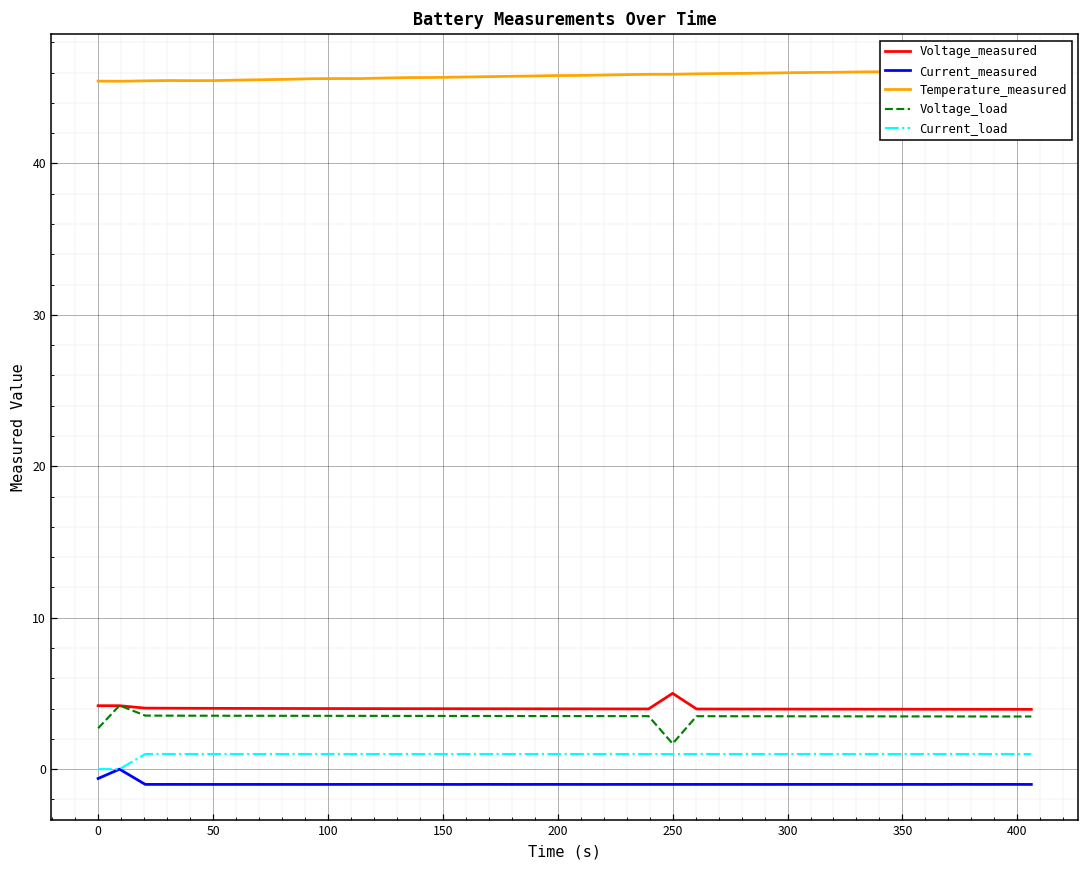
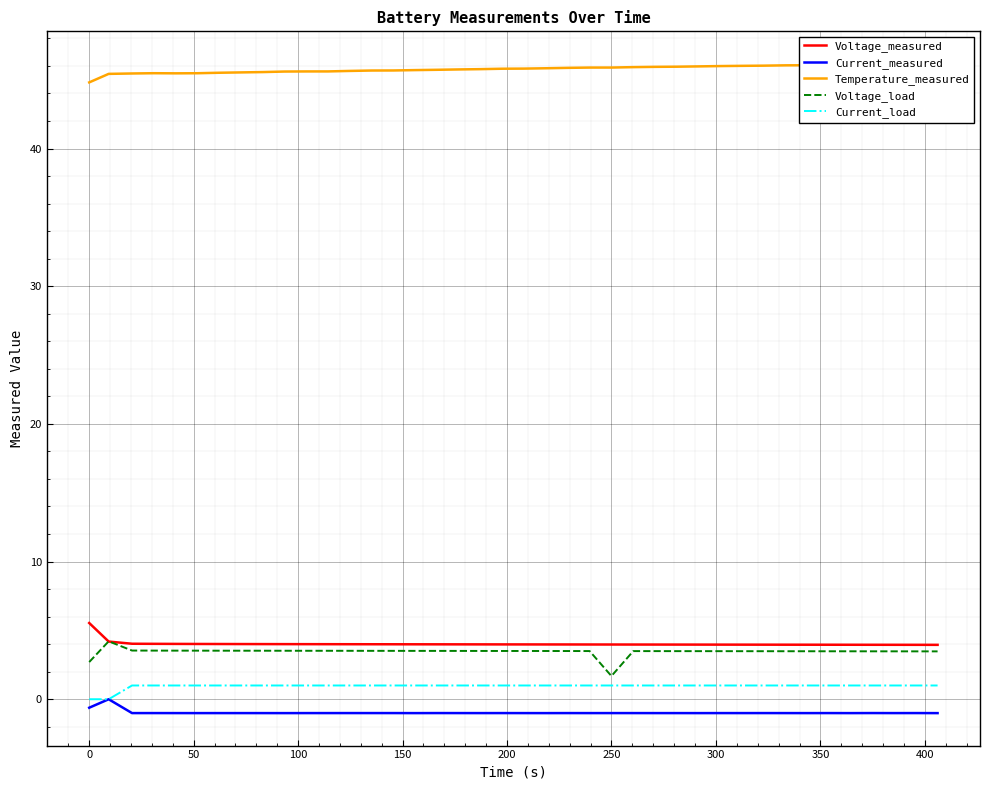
Voltage_measured, 0: 4.2 -> 5.5
Temperature_measured, 0: 45.4 -> 44.8
Voltage_measured, 250: 5.0 -> 4.0
